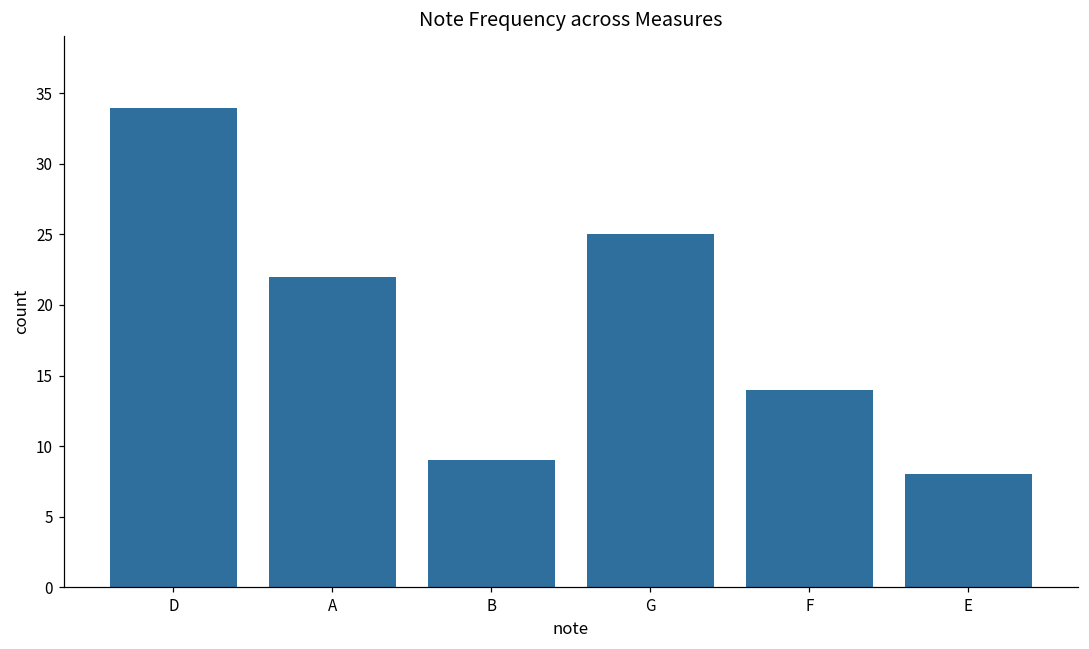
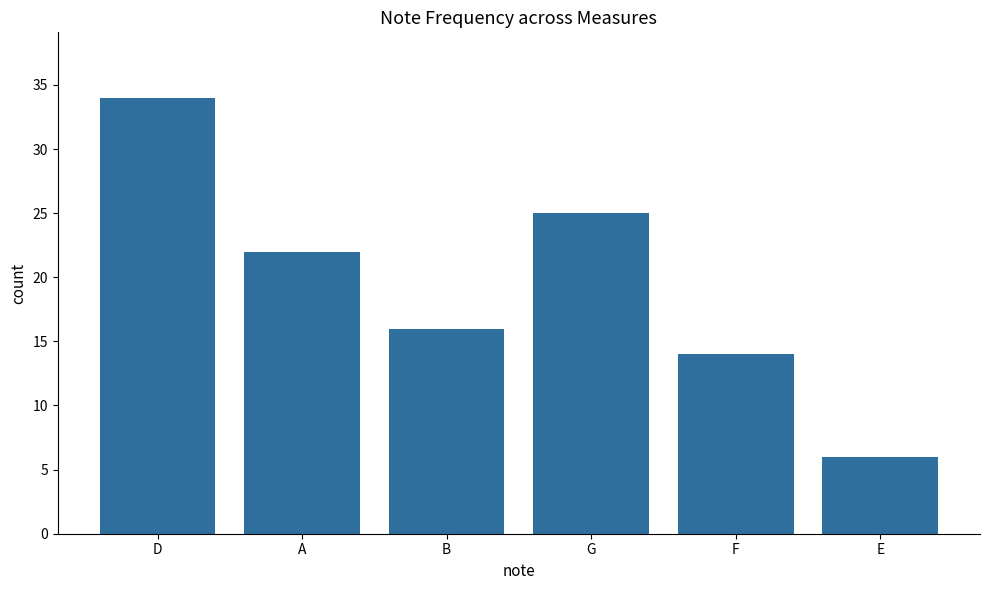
B: 9 -> 16
E: 8 -> 6
